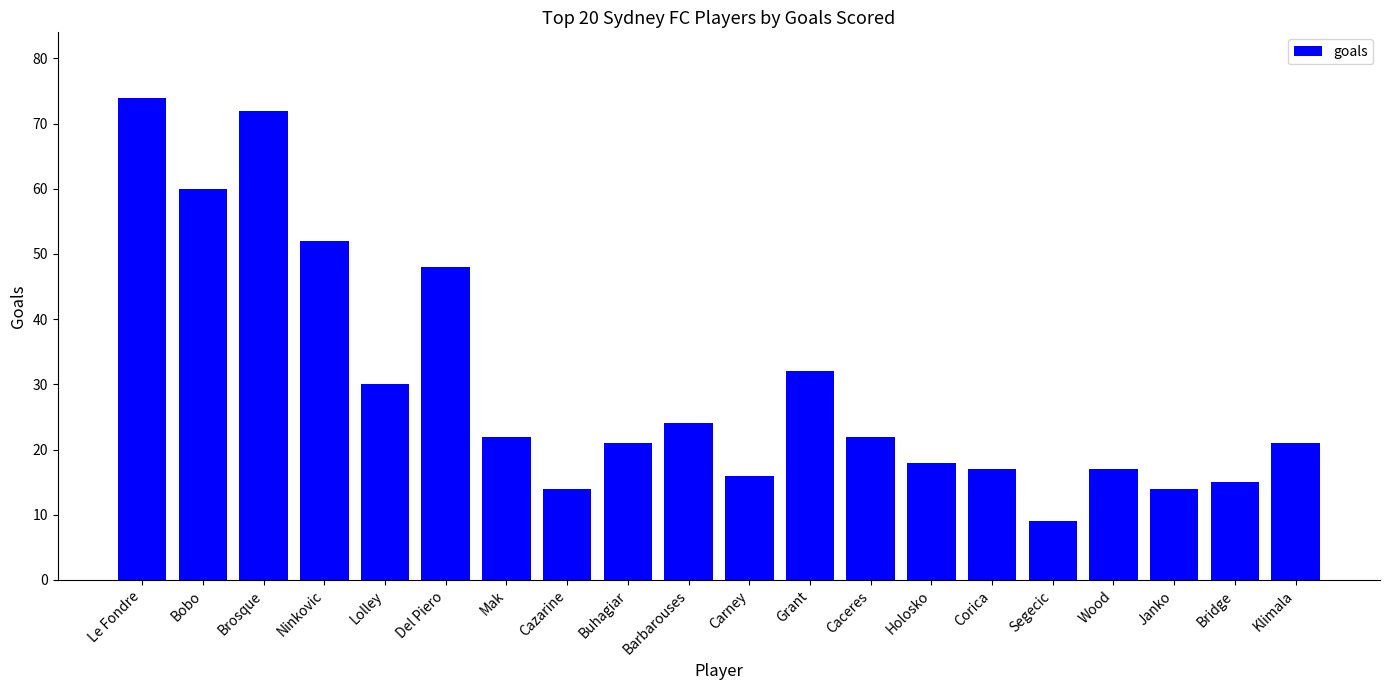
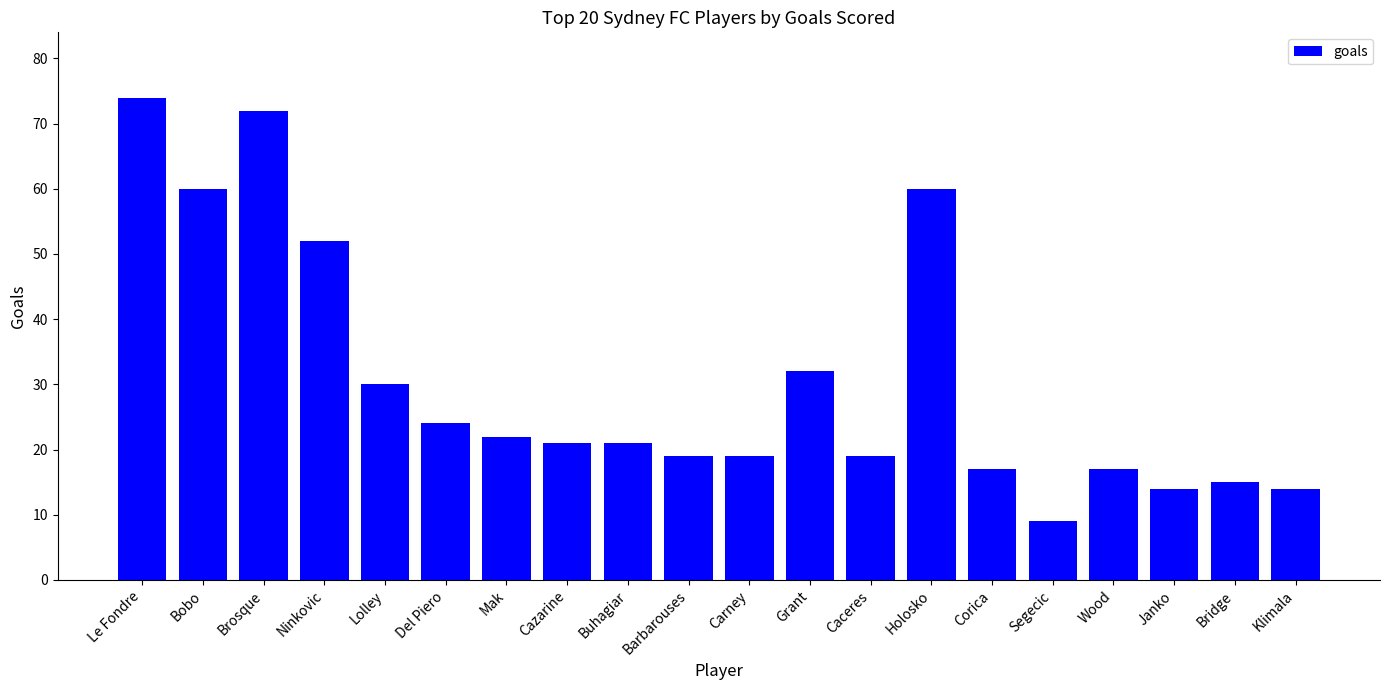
Del Piero: 48 -> 24
Cazarine: 14 -> 21
Barbarouses: 24 -> 19
Carney: 16 -> 19
Caceres: 22 -> 19
Holosko: 18 -> 60
Klimala: 21 -> 14
